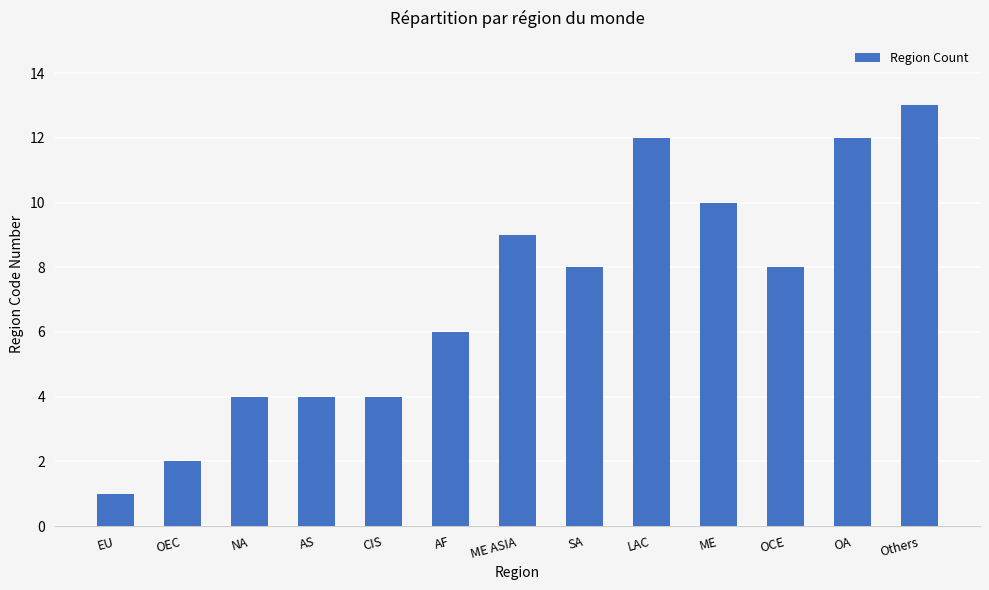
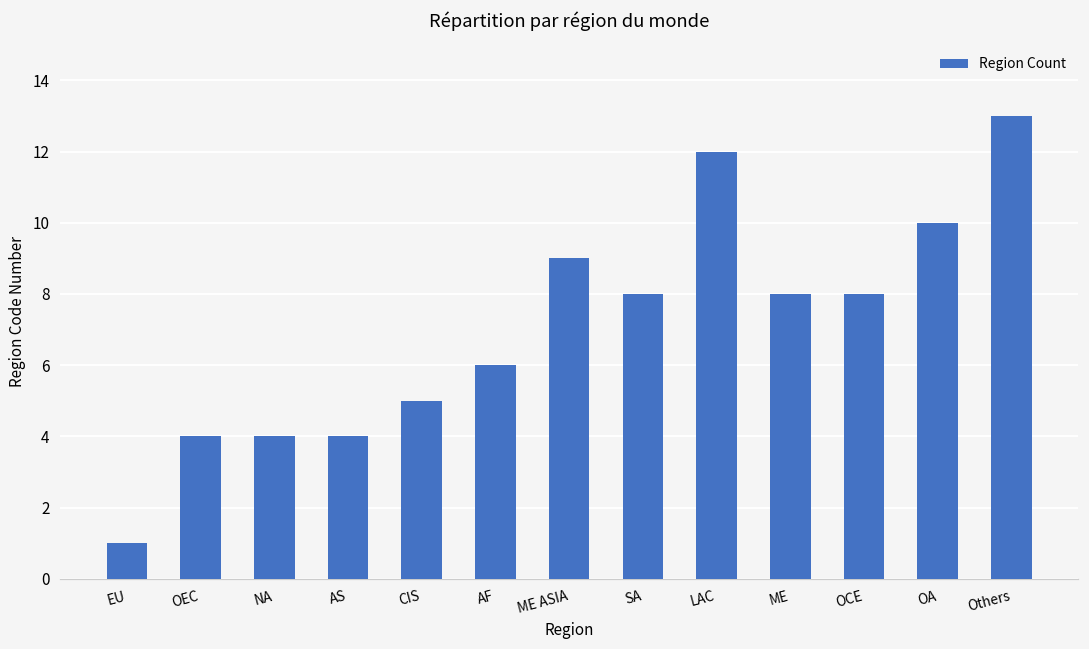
OEC: 2 -> 4
CIS: 4 -> 5
ME: 10 -> 8
OA: 12 -> 10
